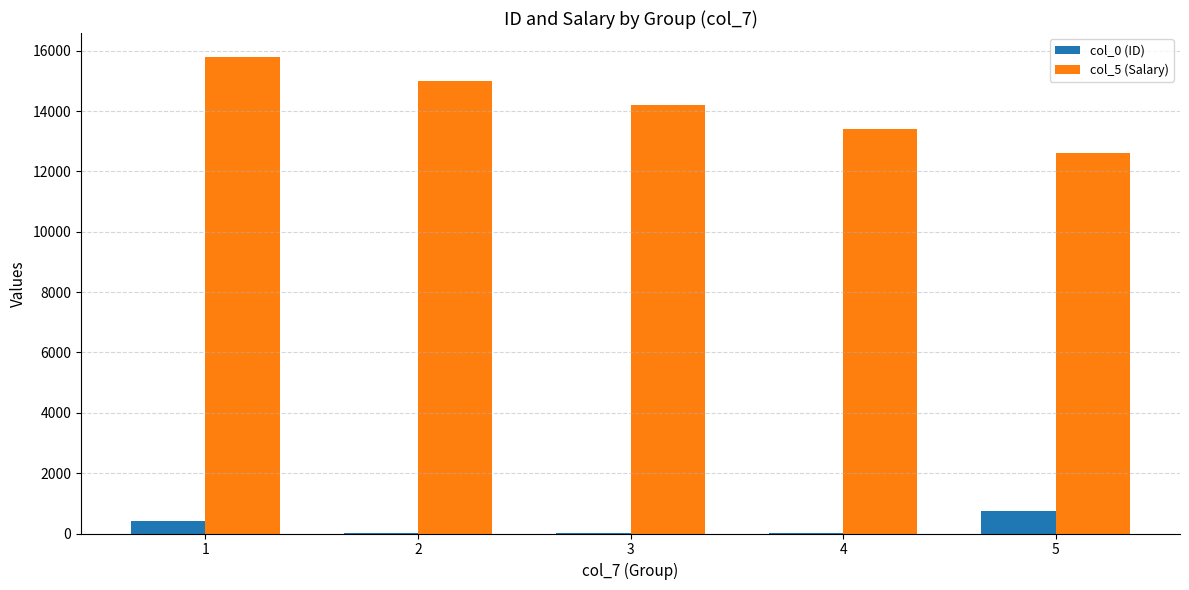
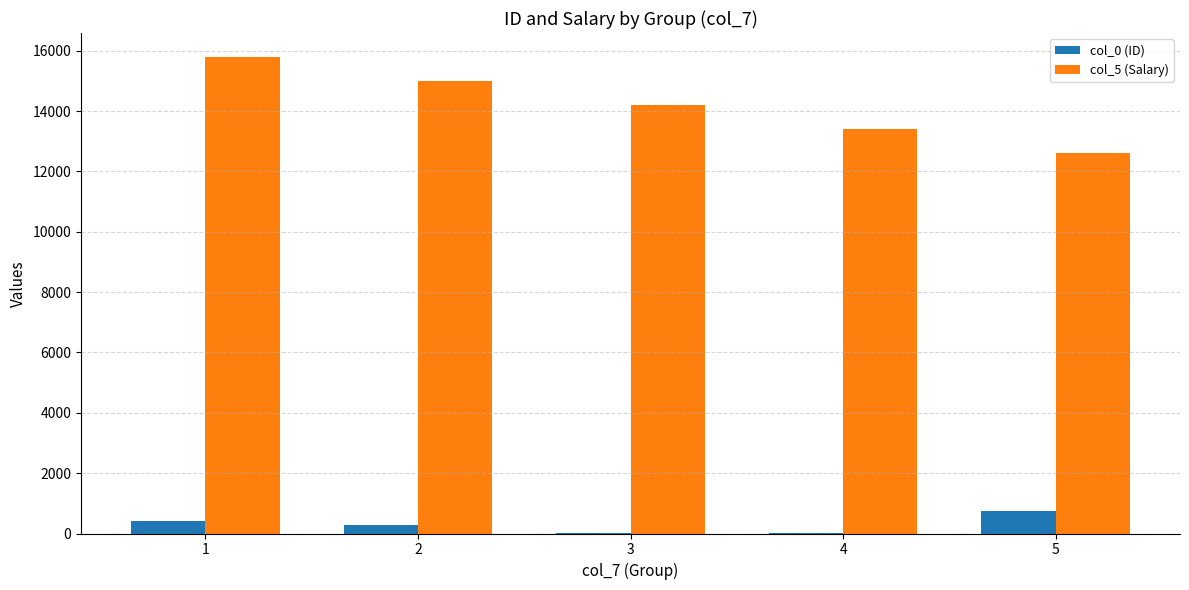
col_0 (ID), 2: 0 -> 300
